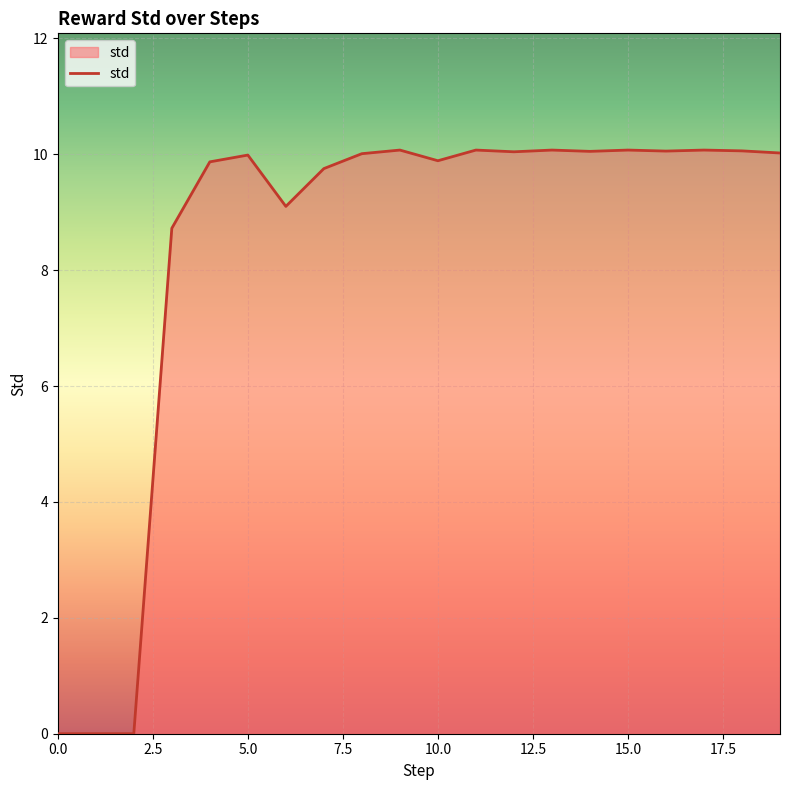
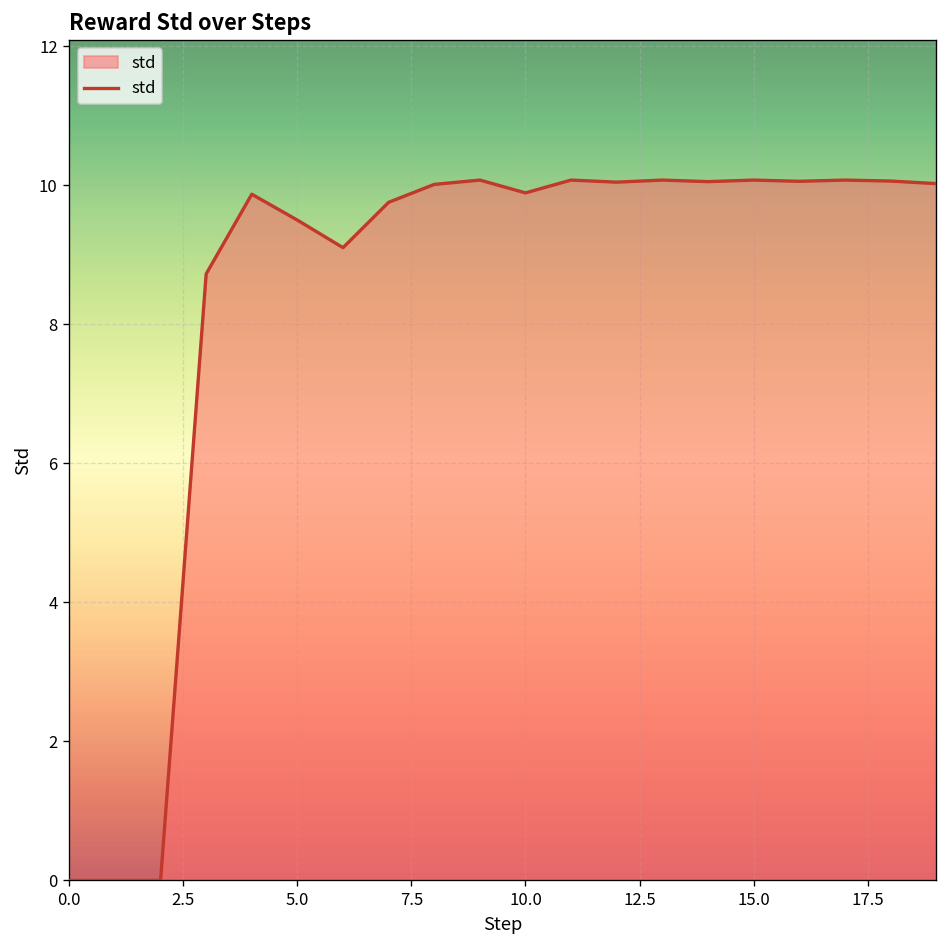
5.0: 10.0 -> 9.5
